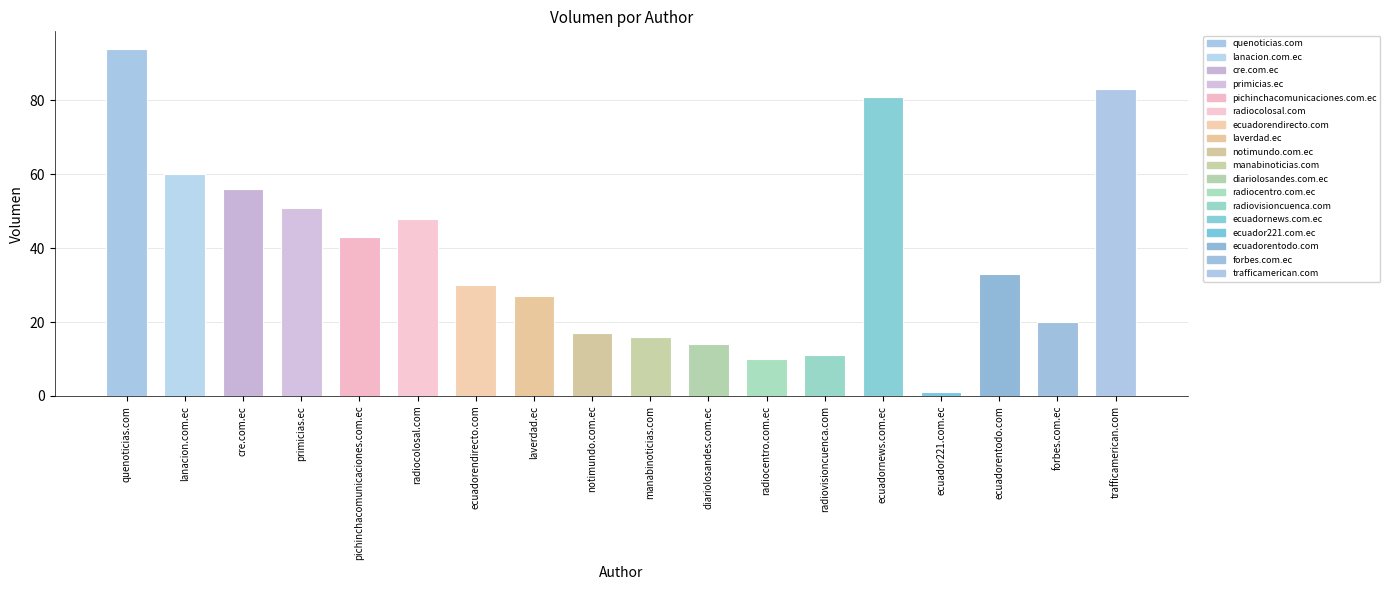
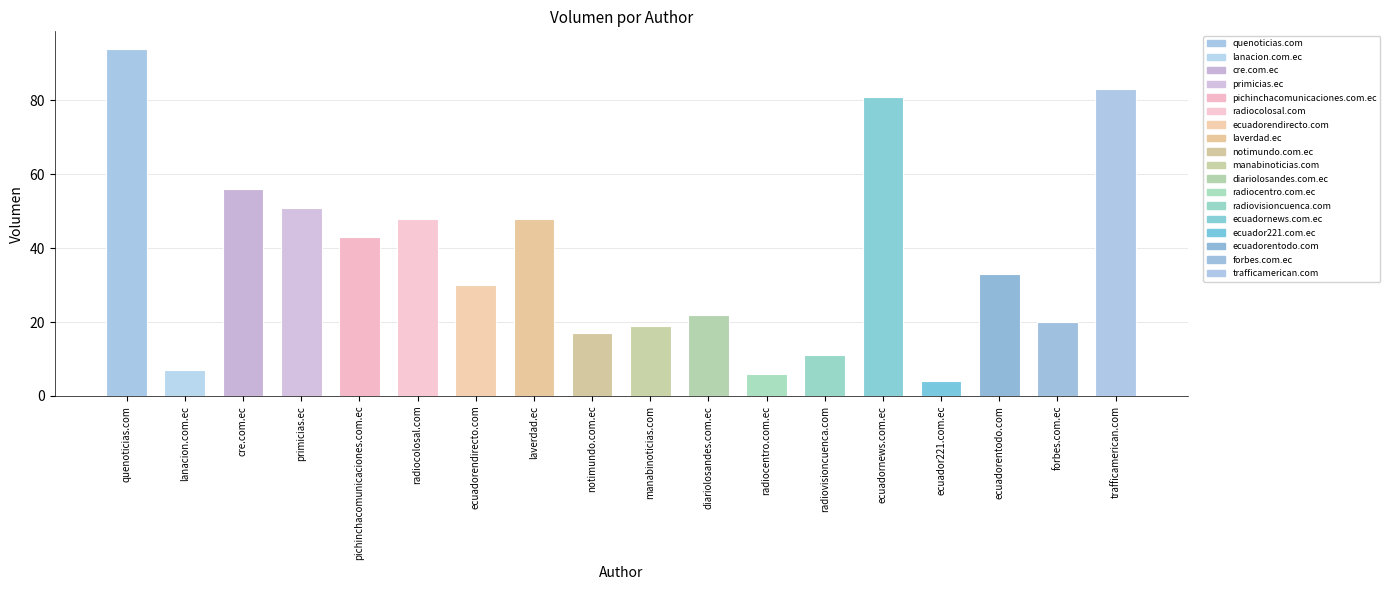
lanacion.com.ec: 60 -> 7
laverdad.ec: 27 -> 48
manabinoticias.com: 16 -> 19
diariolosandes.com.ec: 14 -> 22
radiocentro.com.ec: 10 -> 6
ecuador221.com.ec: 1 -> 4
